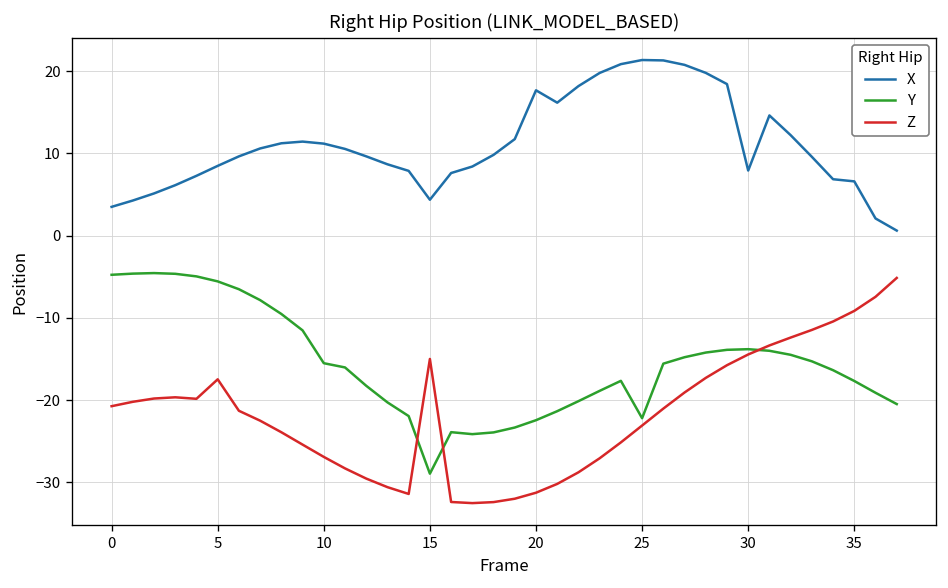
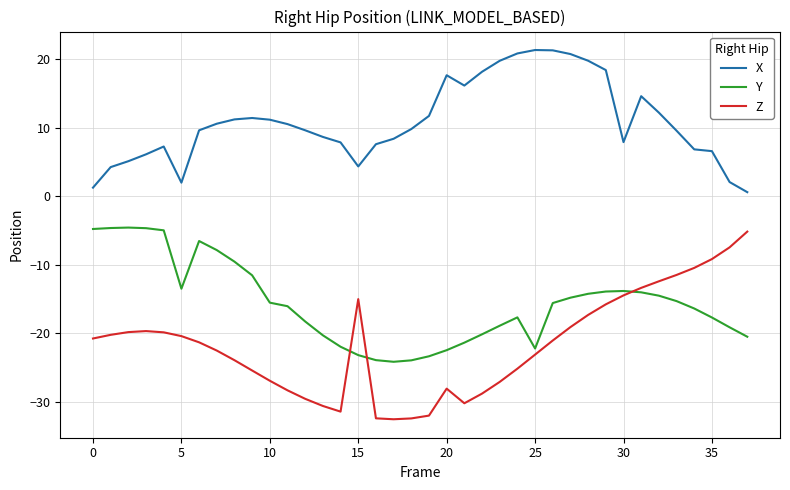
X, 0: 3 -> 1
X, 5: 8 -> 2
Y, 5: -6 -> -13
Z, 5: -17 -> -20
Y, 15: -29 -> -23
Z, 20: -31 -> -28
